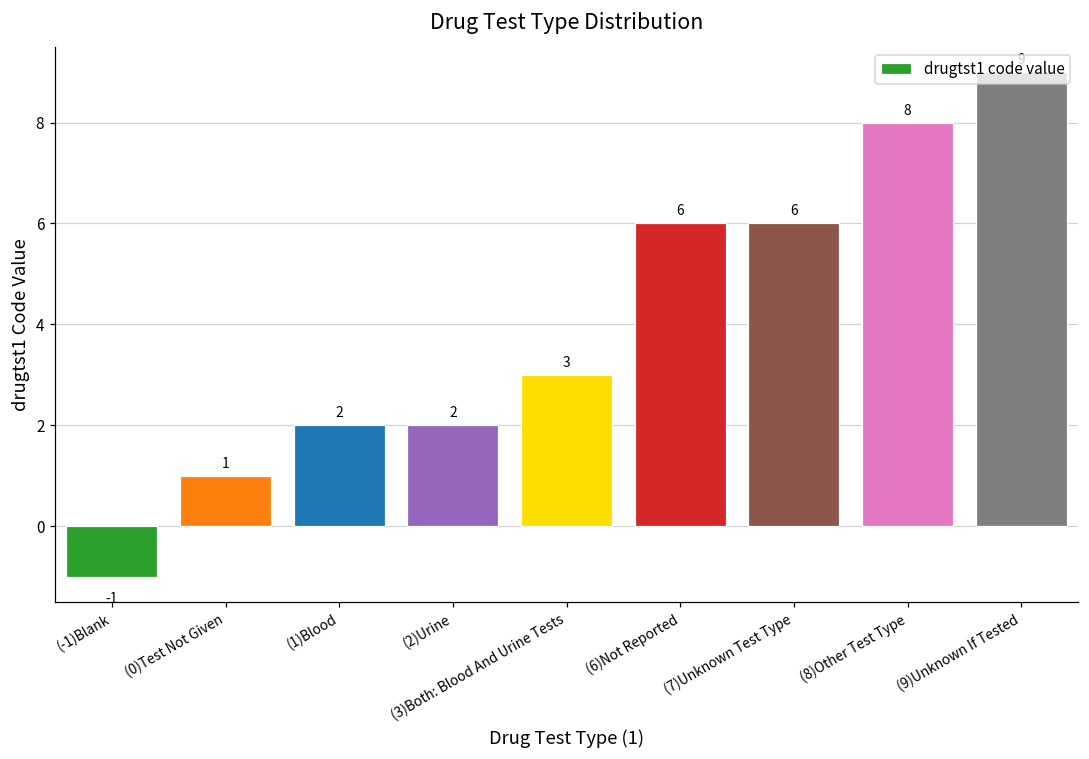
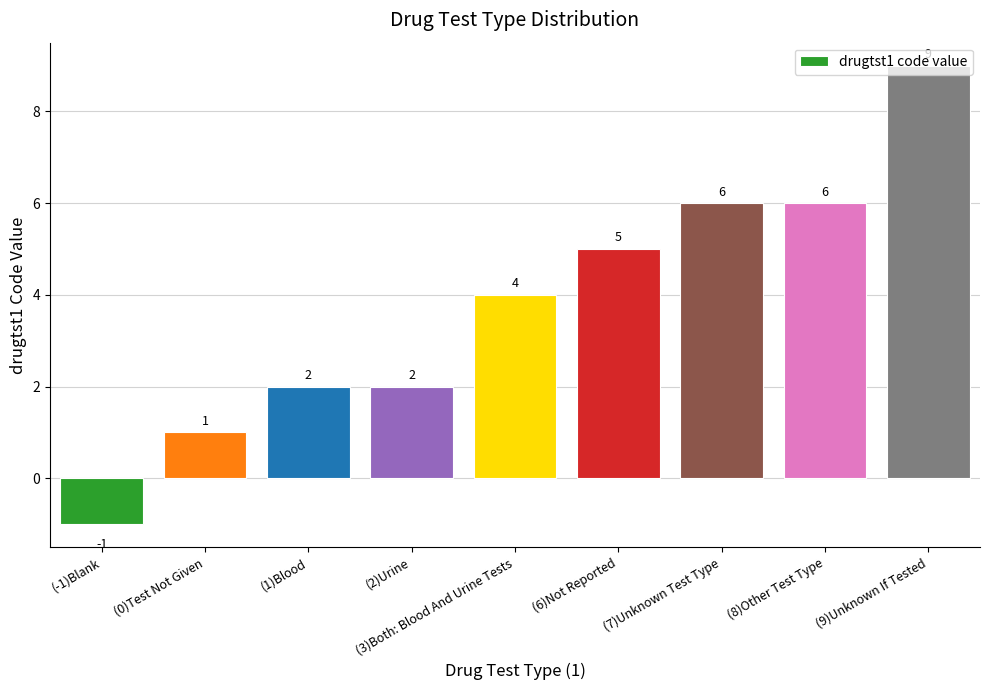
(3)Both: Blood And Urine Tests: 3 -> 4
(6)Not Reported: 6 -> 5
(8)Other Test Type: 8 -> 6
